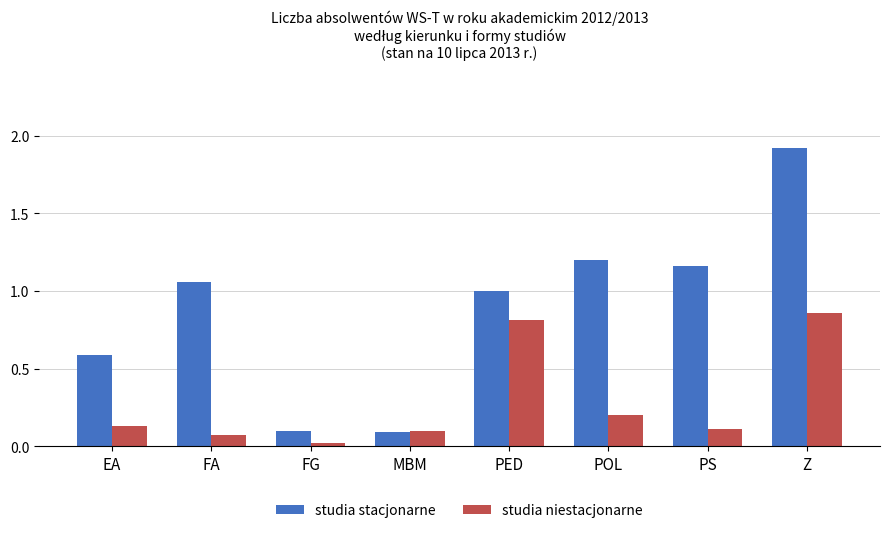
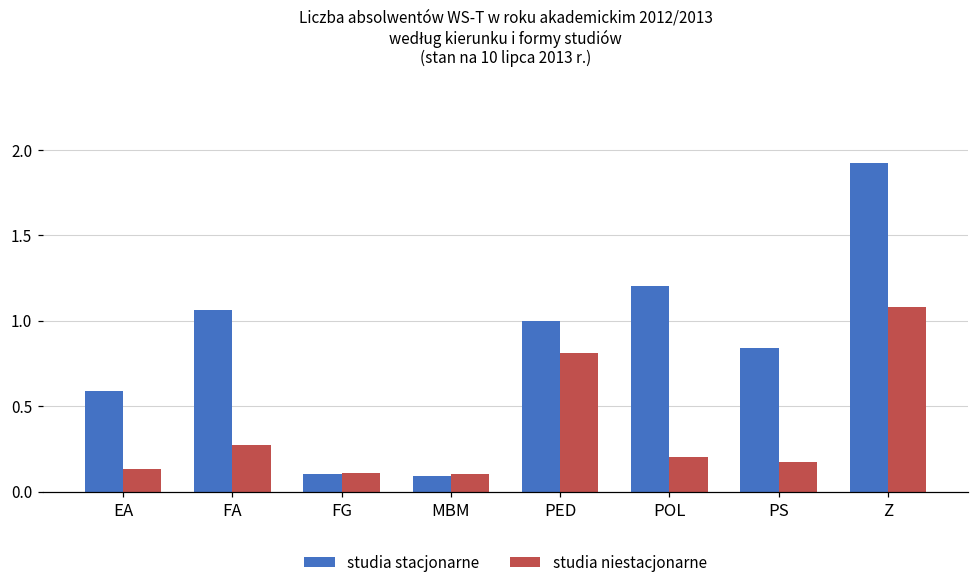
studia niestacjonarne, FA: 0.07 -> 0.27
studia niestacjonarne, FG: 0.02 -> 0.11
studia stacjonarne, PS: 1.16 -> 0.84
studia niestacjonarne, PS: 0.11 -> 0.17
studia niestacjonarne, Z: 0.86 -> 1.08
